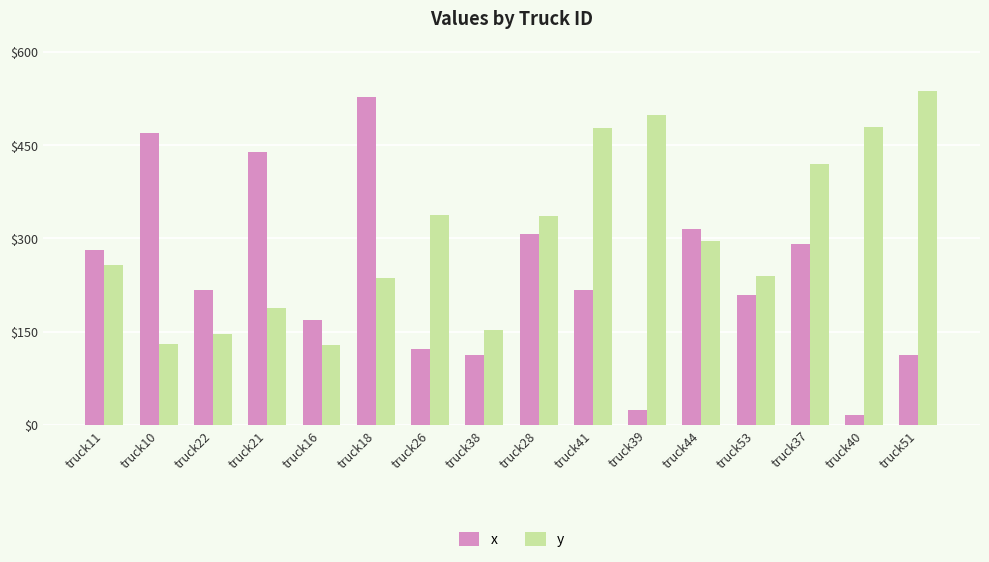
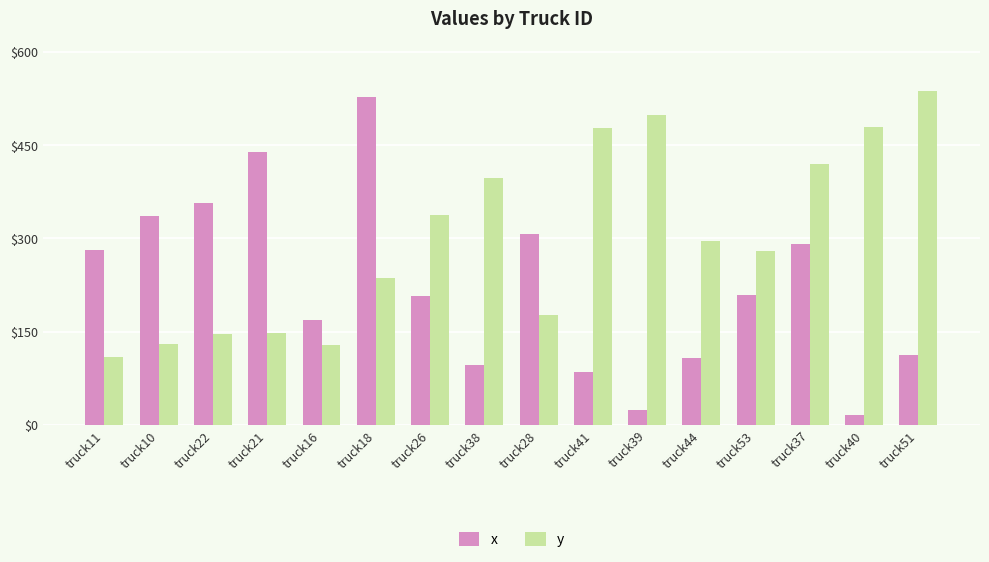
y, truck11: $260 -> $110
x, truck10: $470 -> $340
x, truck22: $220 -> $360
y, truck21: $190 -> $150
x, truck26: $120 -> $210
x, truck38: $110 -> $100
y, truck38: $150 -> $400
y, truck28: $340 -> $180
x, truck41: $220 -> $80
x, truck44: $320 -> $110
y, truck53: $240 -> $280
